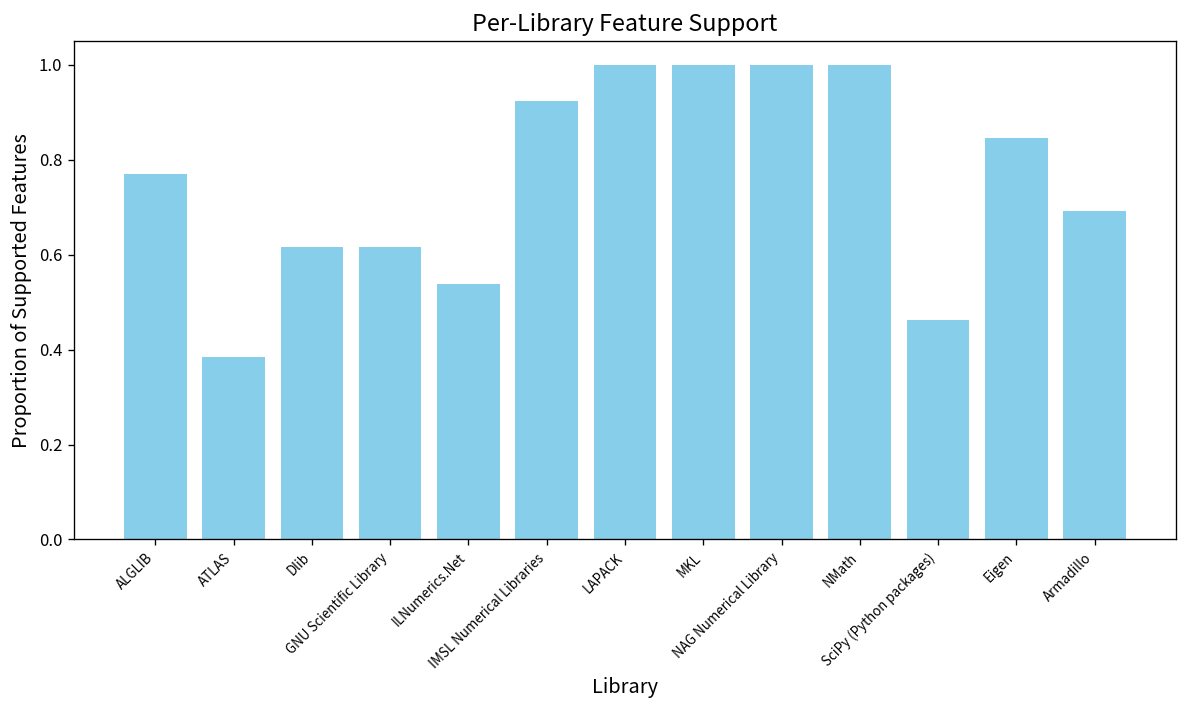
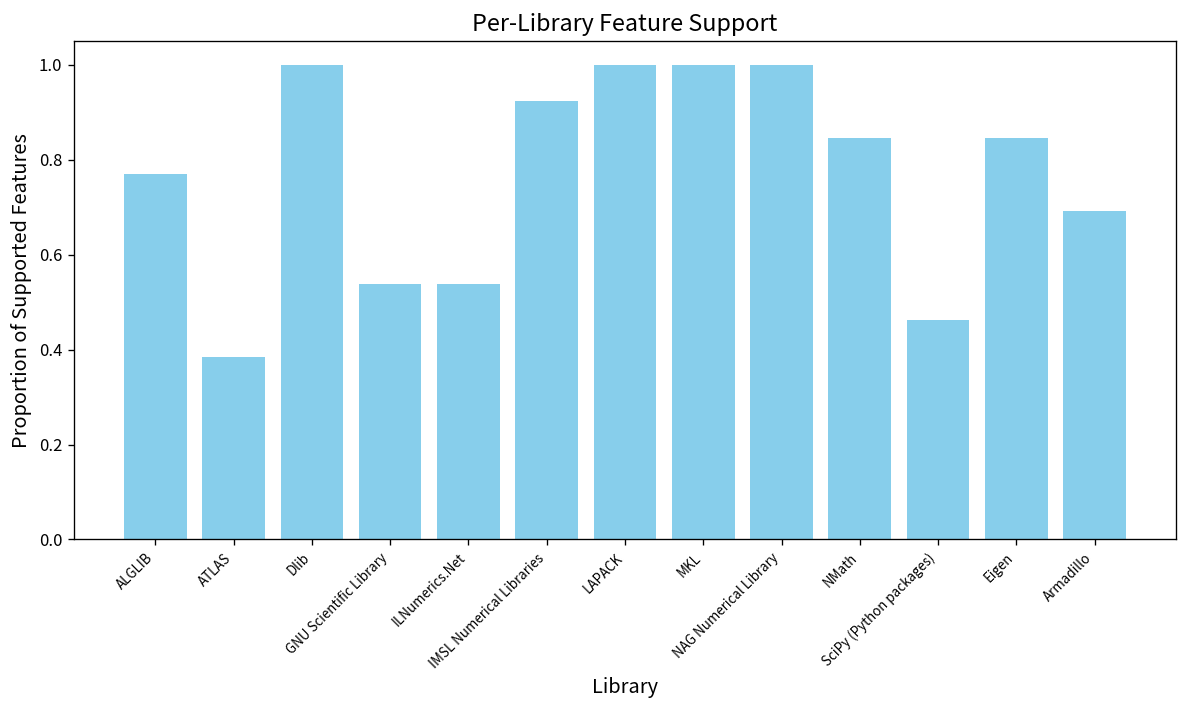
Dlib: 0.62 -> 1.00
GNU Scientific Library: 0.62 -> 0.54
NMath: 1.00 -> 0.85
